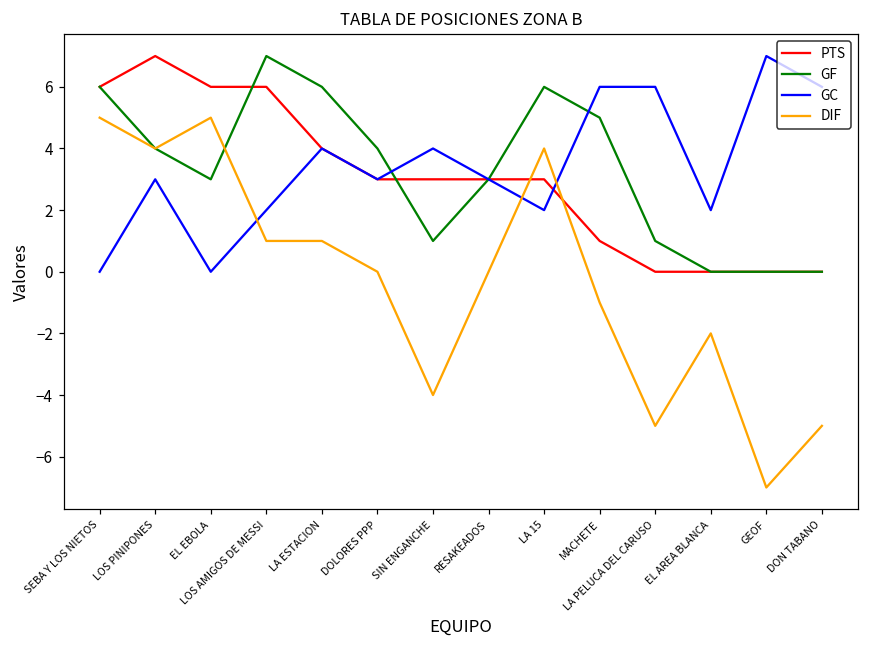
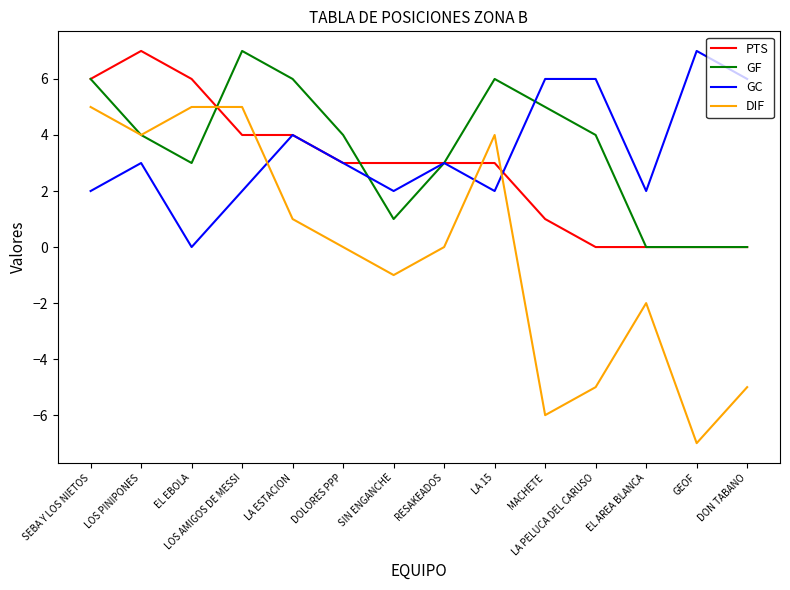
GC, SEBA Y LOS NIETOS: 0 -> 2
PTS, LOS AMIGOS DE MESSI: 6 -> 4
DIF, LOS AMIGOS DE MESSI: 1 -> 5
GC, SIN ENGANCHE: 4 -> 2
DIF, SIN ENGANCHE: -4 -> -1
DIF, MACHETE: -1 -> -6
GF, LA PELUCA DEL CARUSO: 1 -> 4
